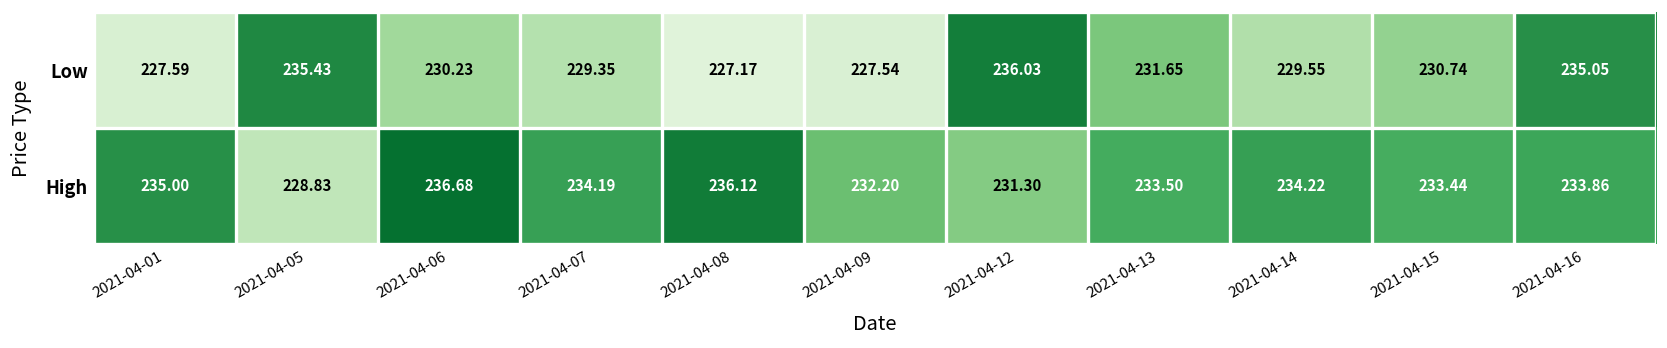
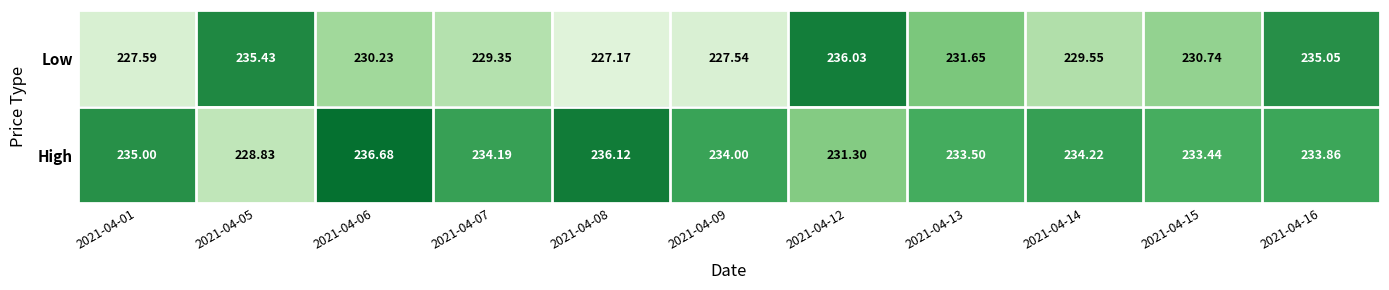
High, 2021-04-09: 232.20 -> 234.00
